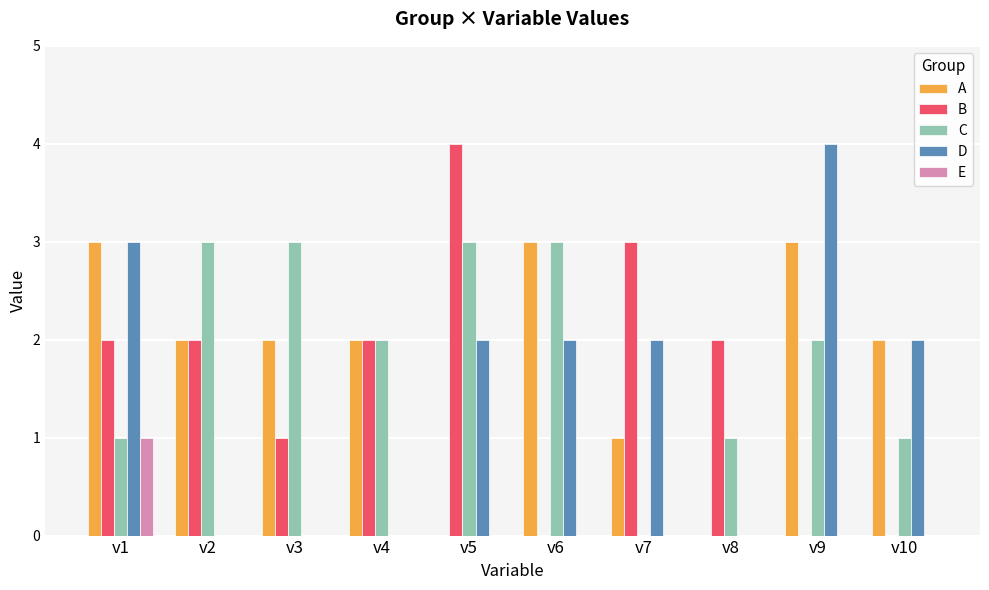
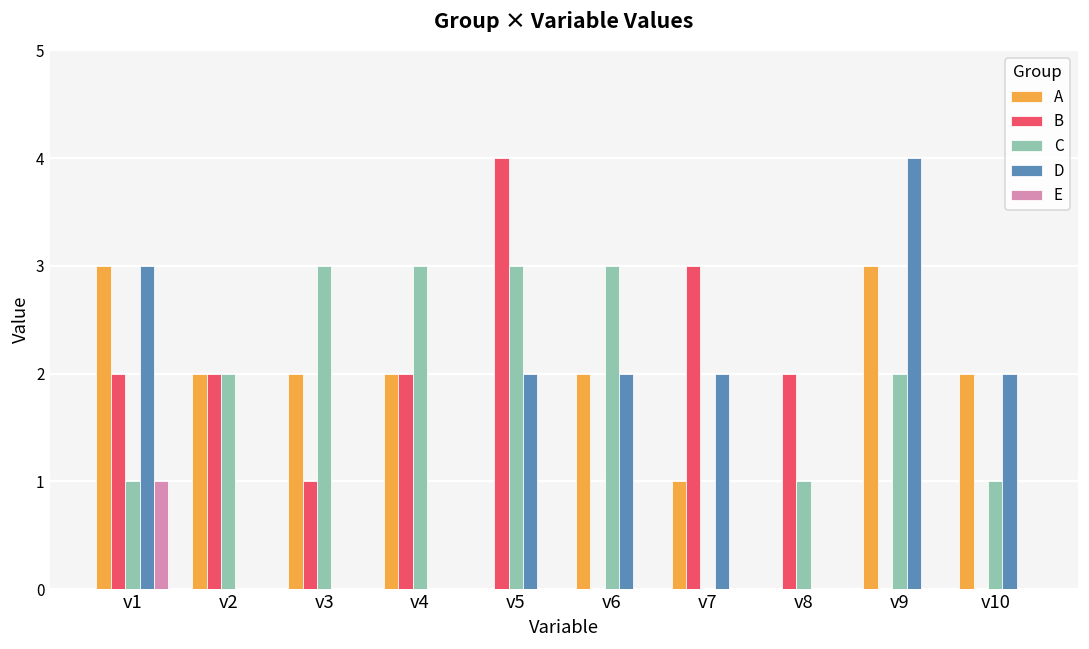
C, v2: 3 -> 2
C, v4: 2 -> 3
A, v6: 3 -> 2
